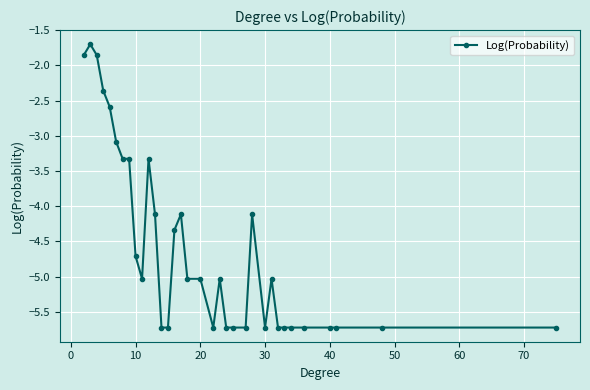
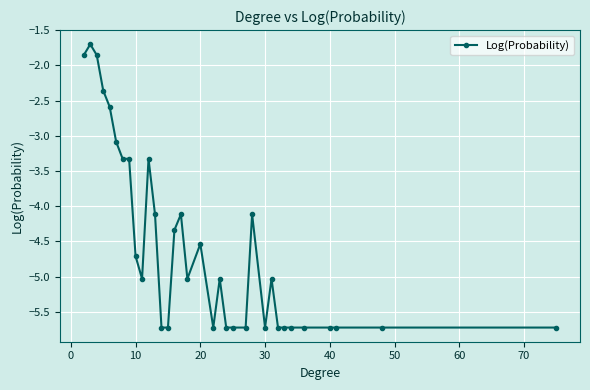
20: -5.0 -> -4.5
